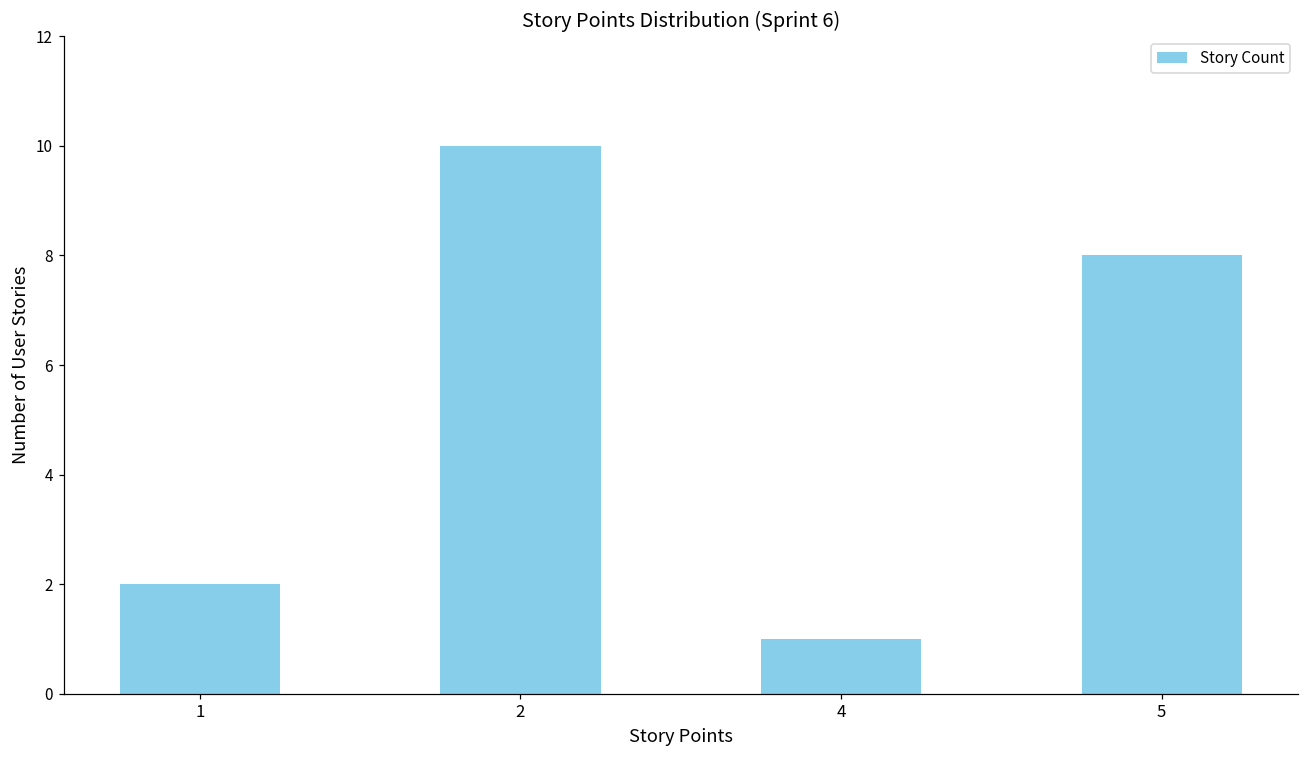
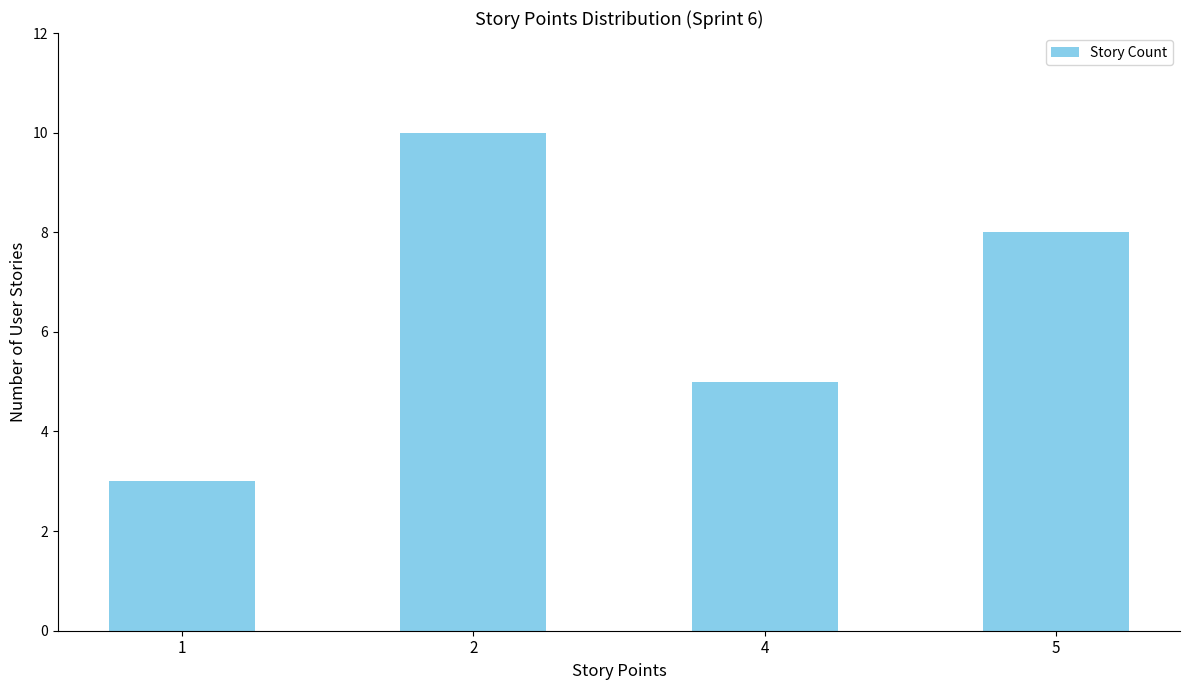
1: 2 -> 3
4: 1 -> 5
